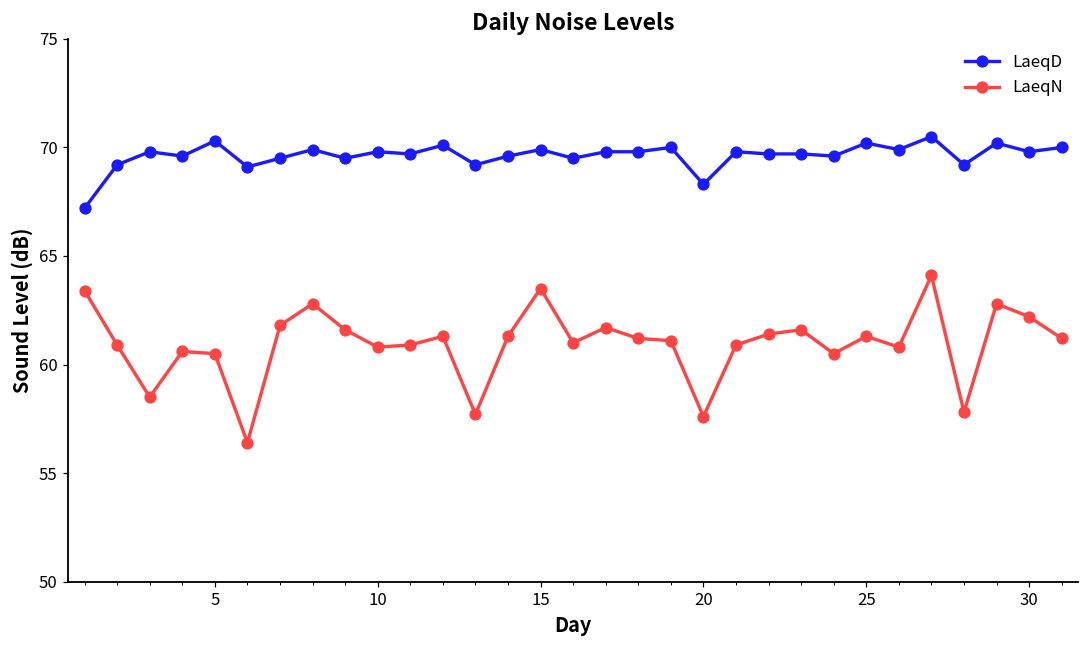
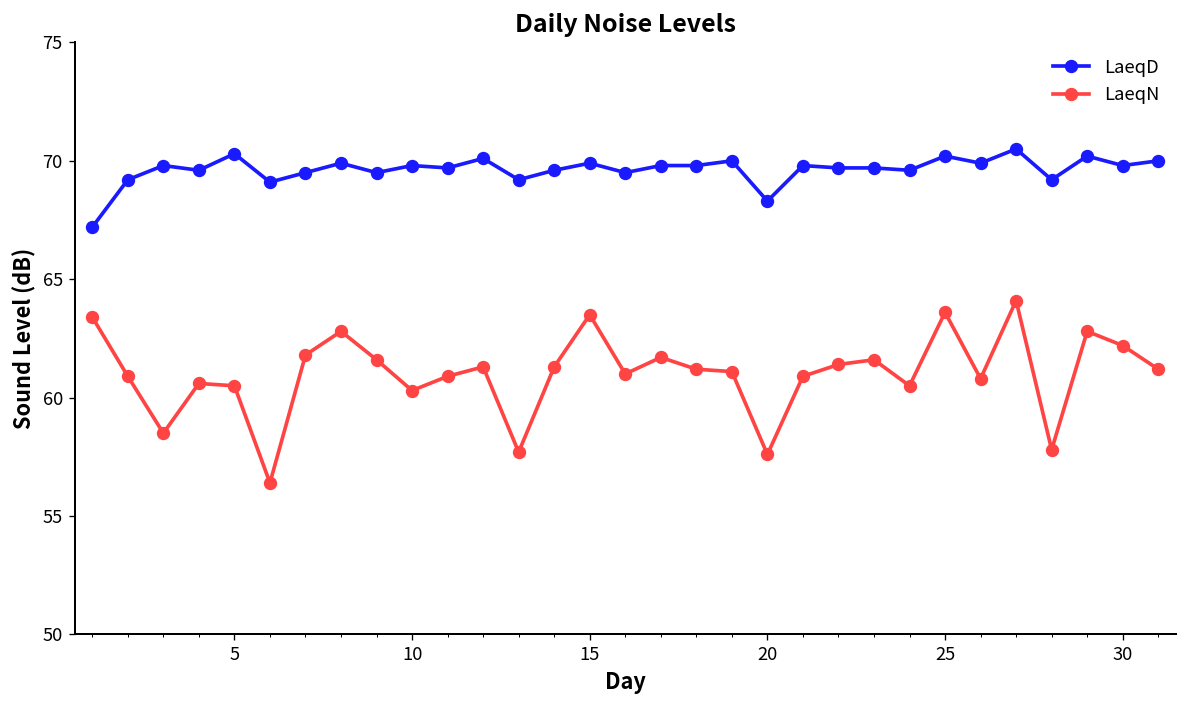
LaeqN, 10: 60.8 -> 60.3
LaeqN, 25: 61.3 -> 63.6
